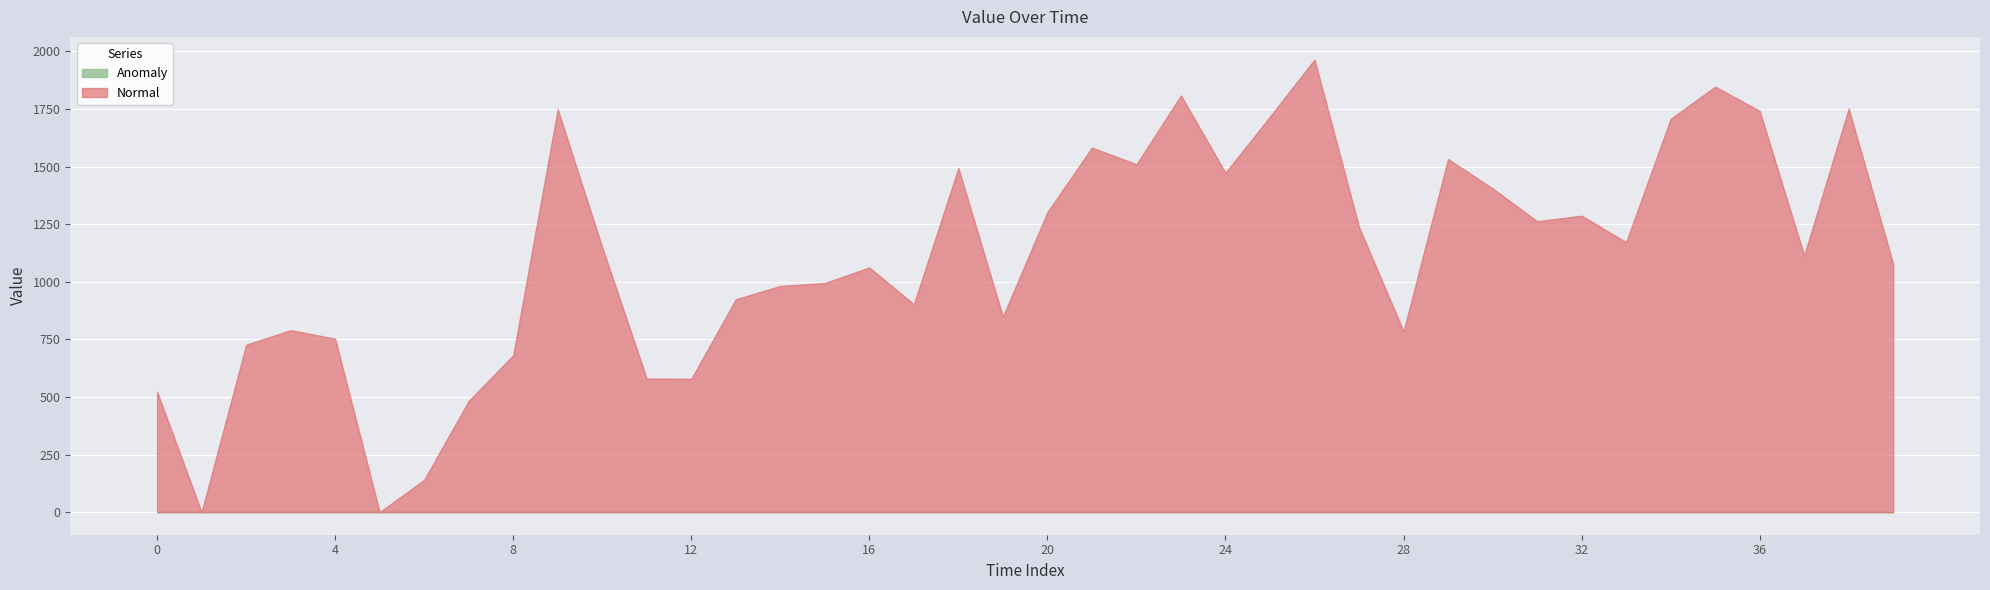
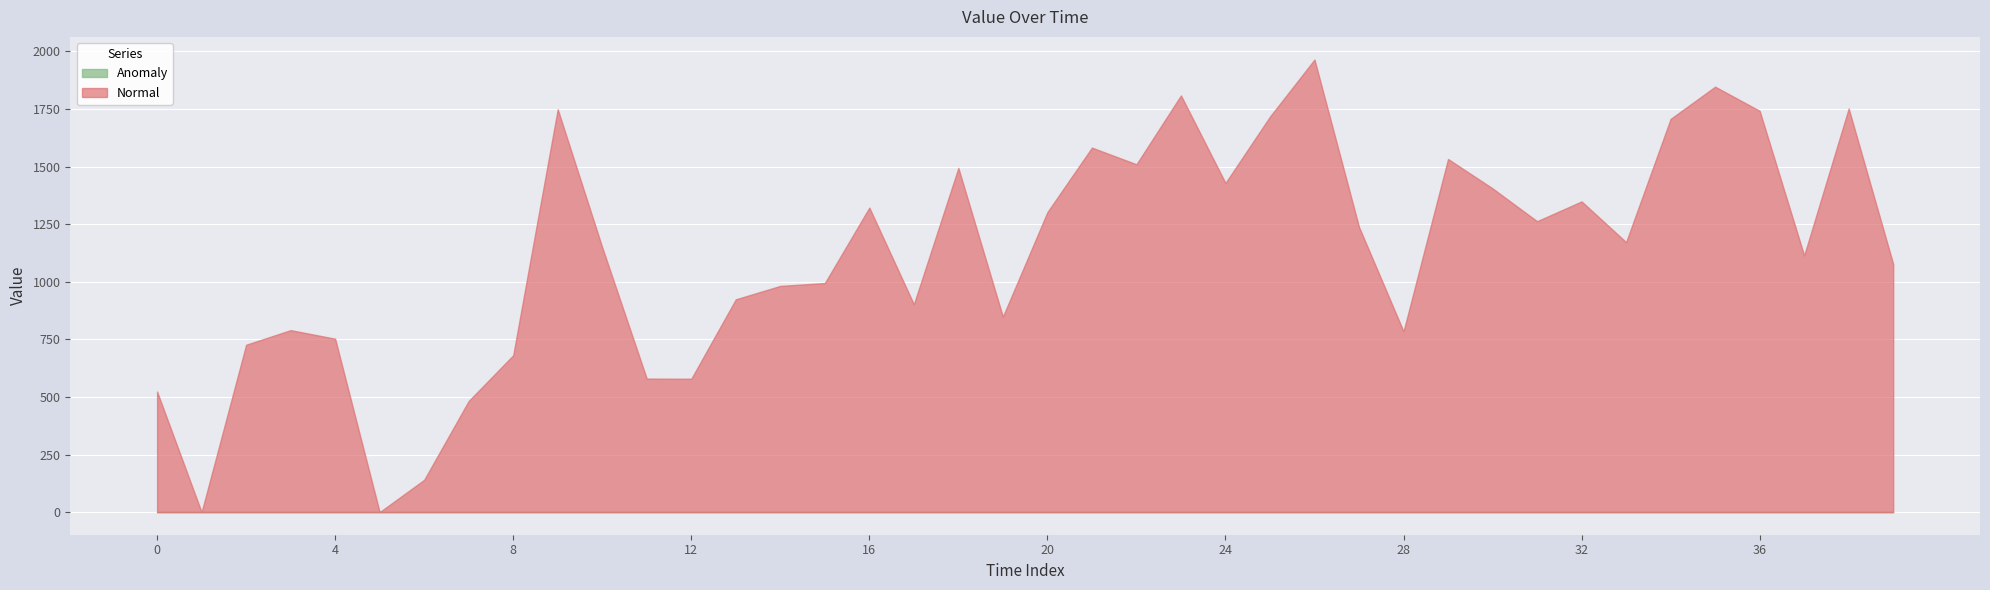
Normal, 16: 1060 -> 1320
Normal, 24: 1470 -> 1430
Normal, 32: 1290 -> 1350
